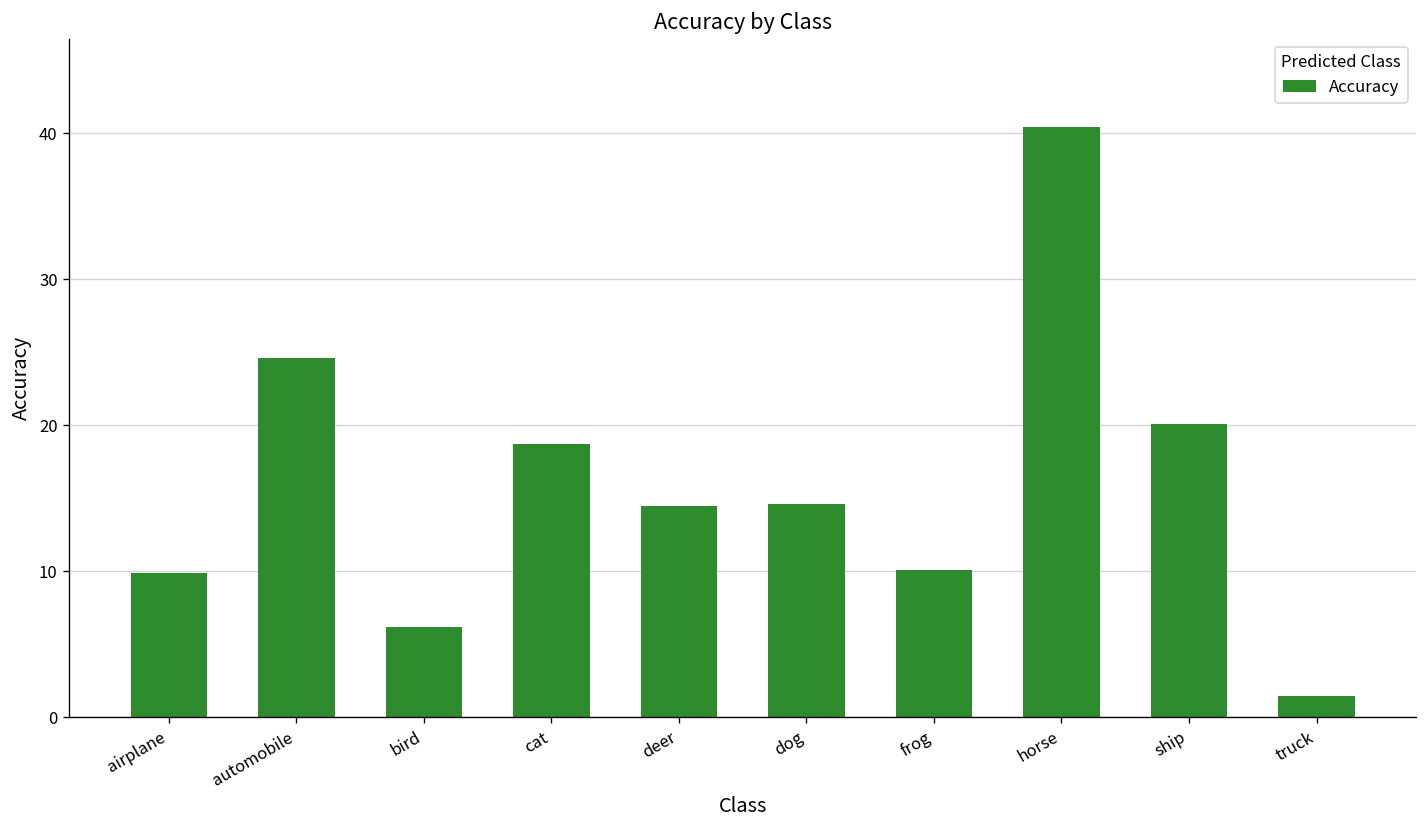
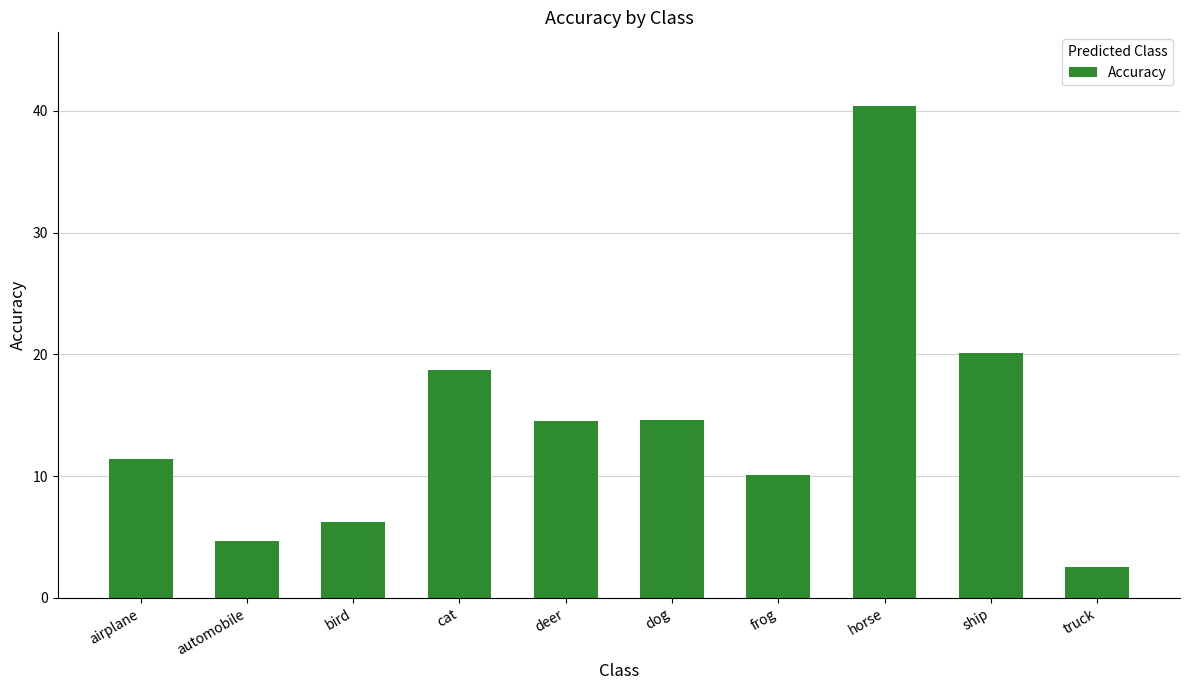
airplane: 9.9 -> 11.4
automobile: 24.6 -> 4.7
truck: 1.5 -> 2.5
